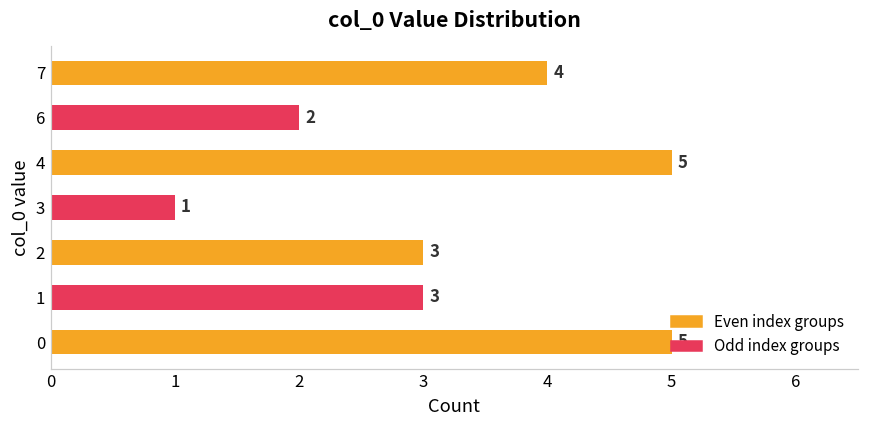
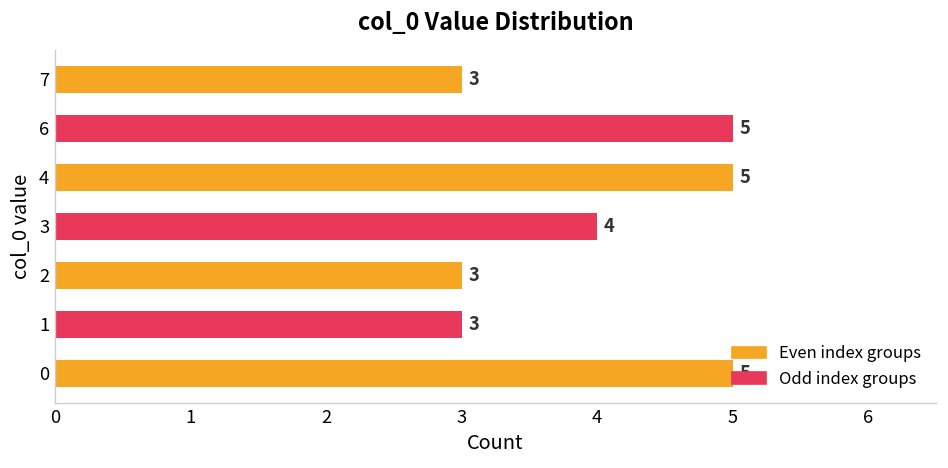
7: 4 -> 3
6: 2 -> 5
3: 1 -> 4
